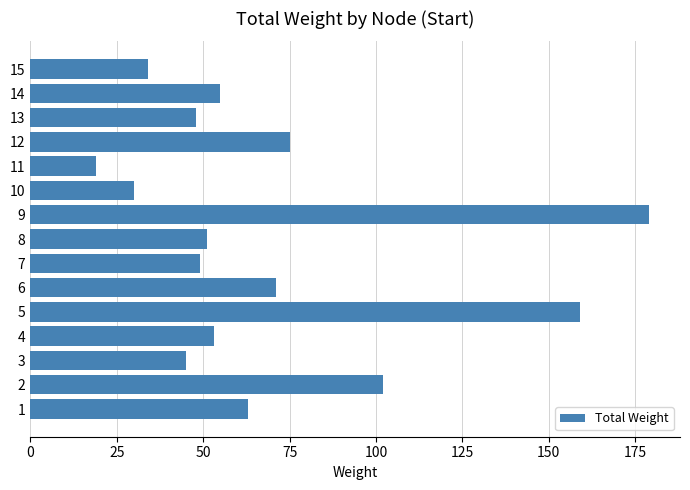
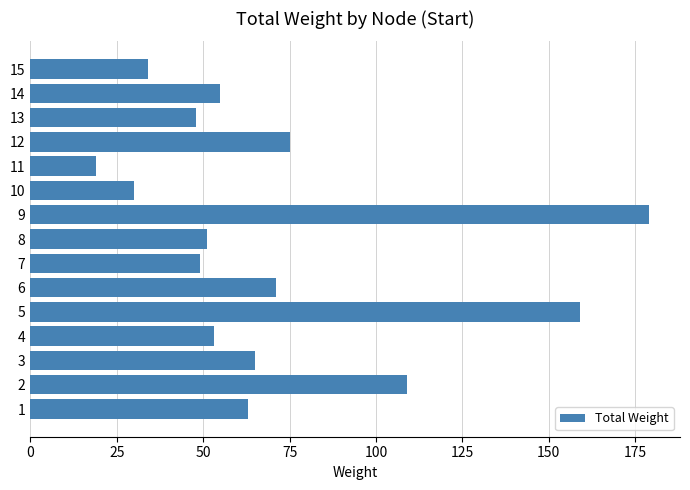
3: 45 -> 65
2: 102 -> 109
